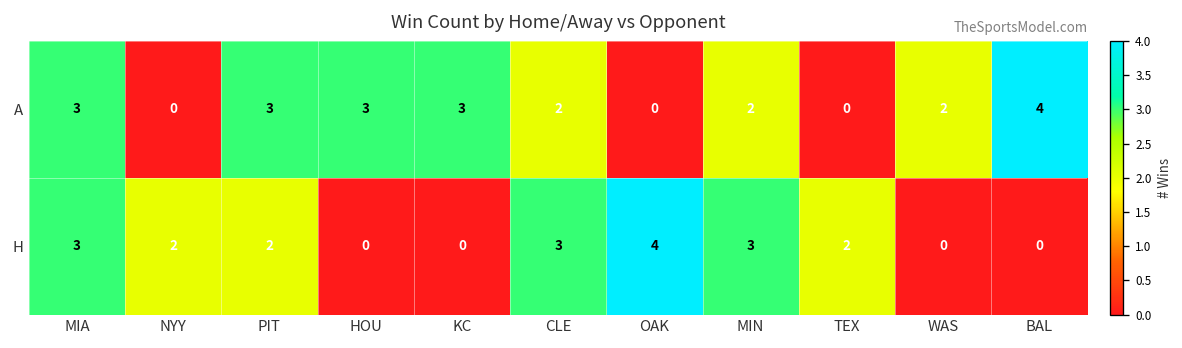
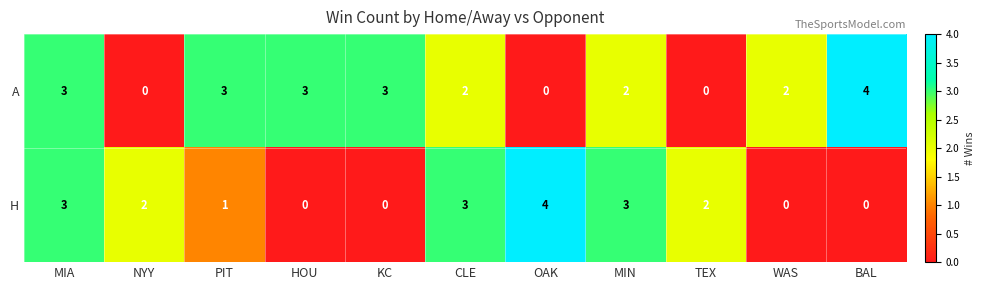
H, PIT: 2 -> 1
